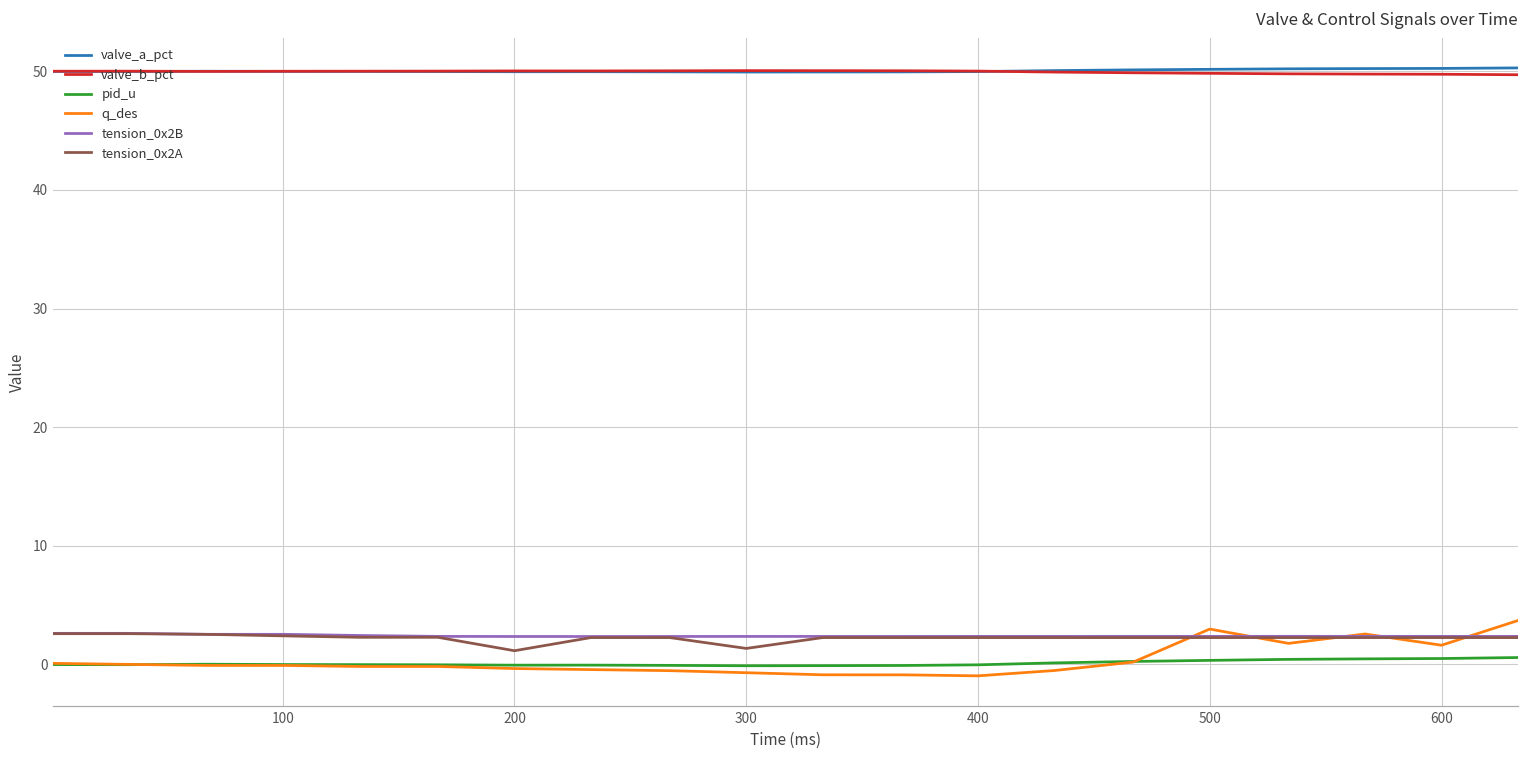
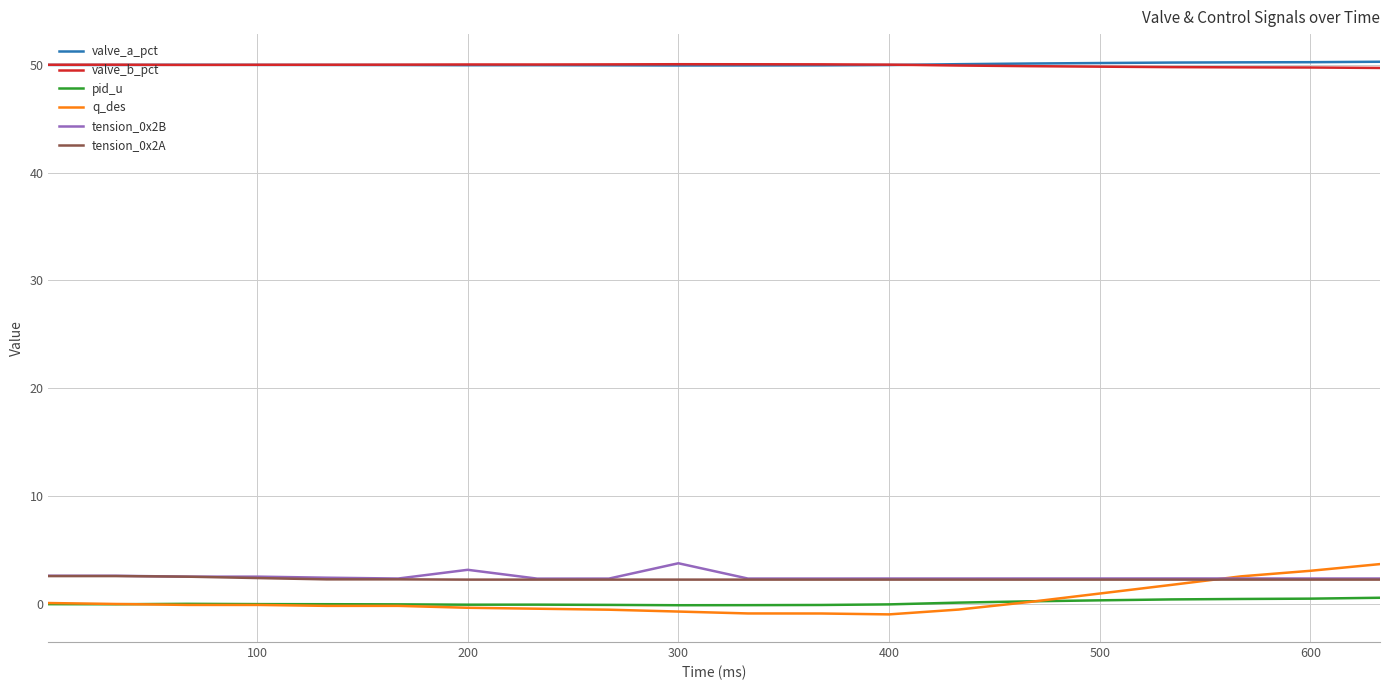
tension_0x2B, 200: 2.4 -> 3.2
tension_0x2A, 200: 1.2 -> 2.3
tension_0x2B, 300: 2.4 -> 3.8
tension_0x2A, 300: 1.3 -> 2.3
q_des, 500: 3.0 -> 1.0
q_des, 600: 1.6 -> 3.1
